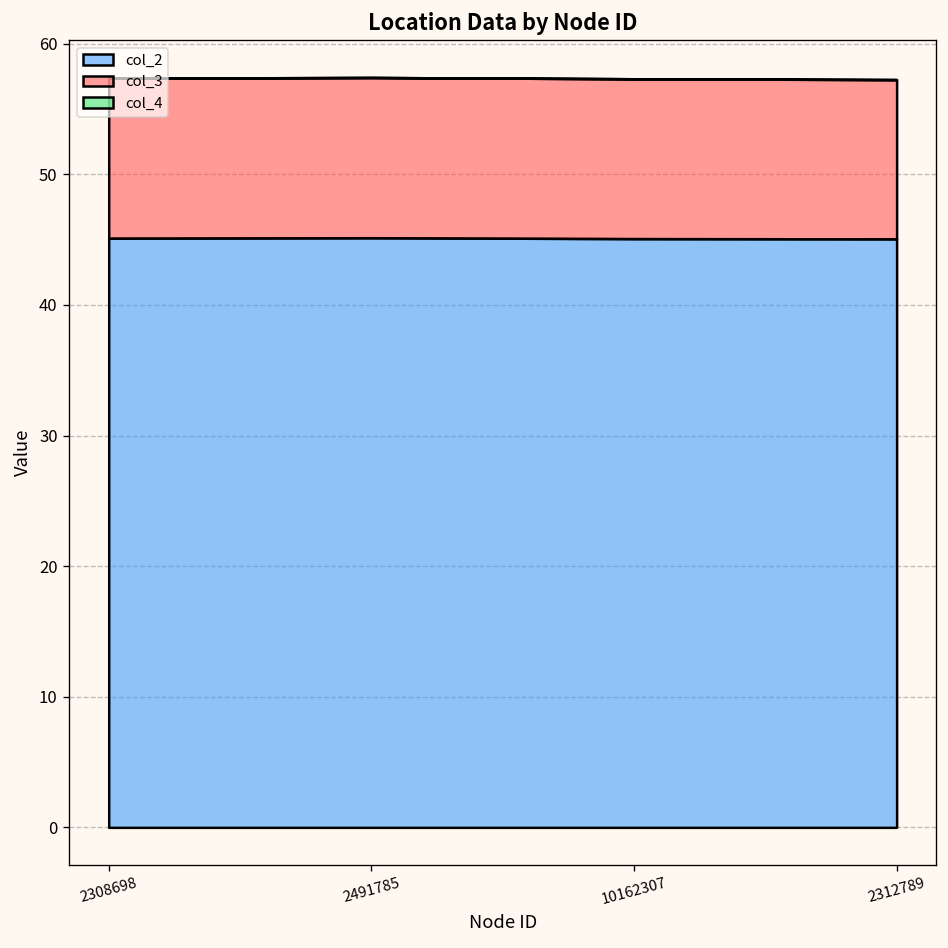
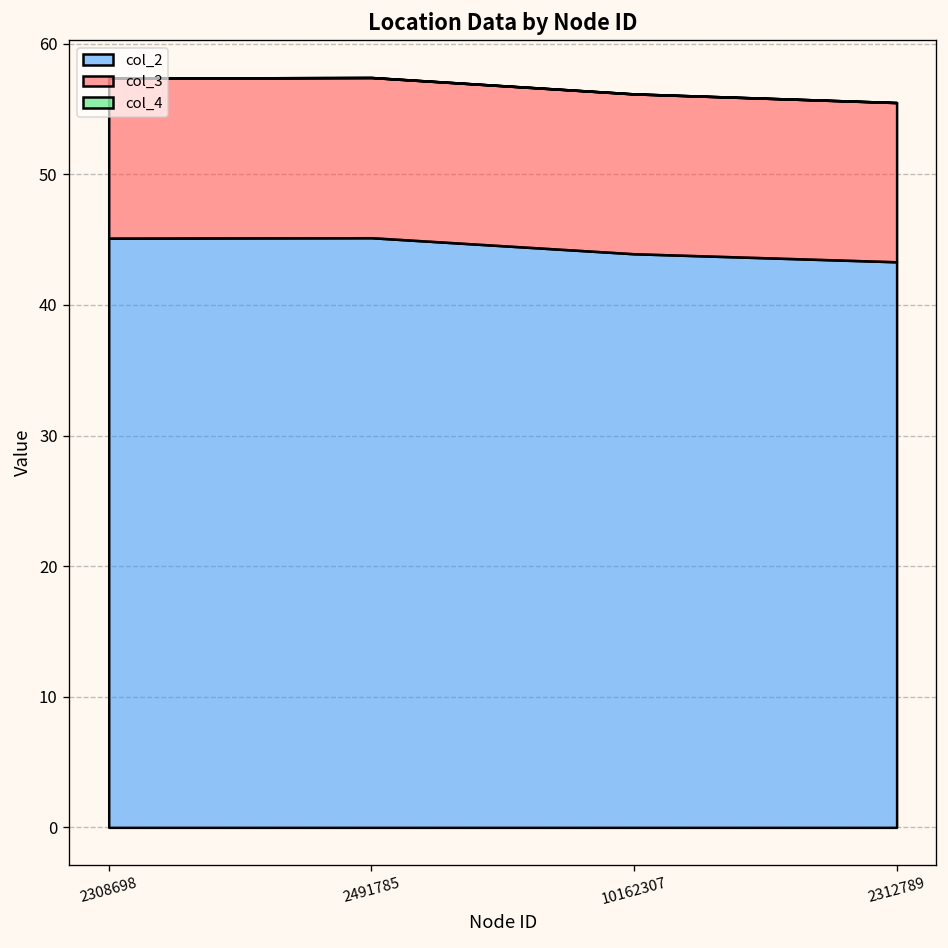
col_2, 10162307: 45.1 -> 43.9
col_2, 2312789: 45.1 -> 43.3
